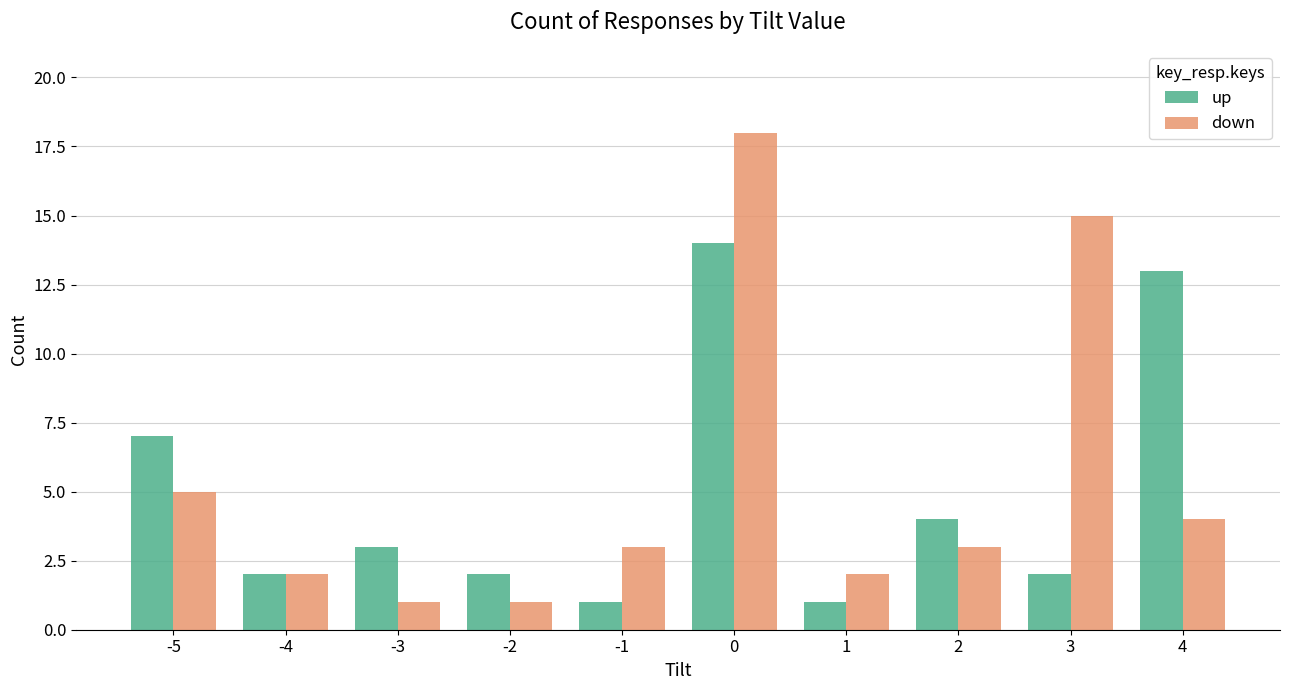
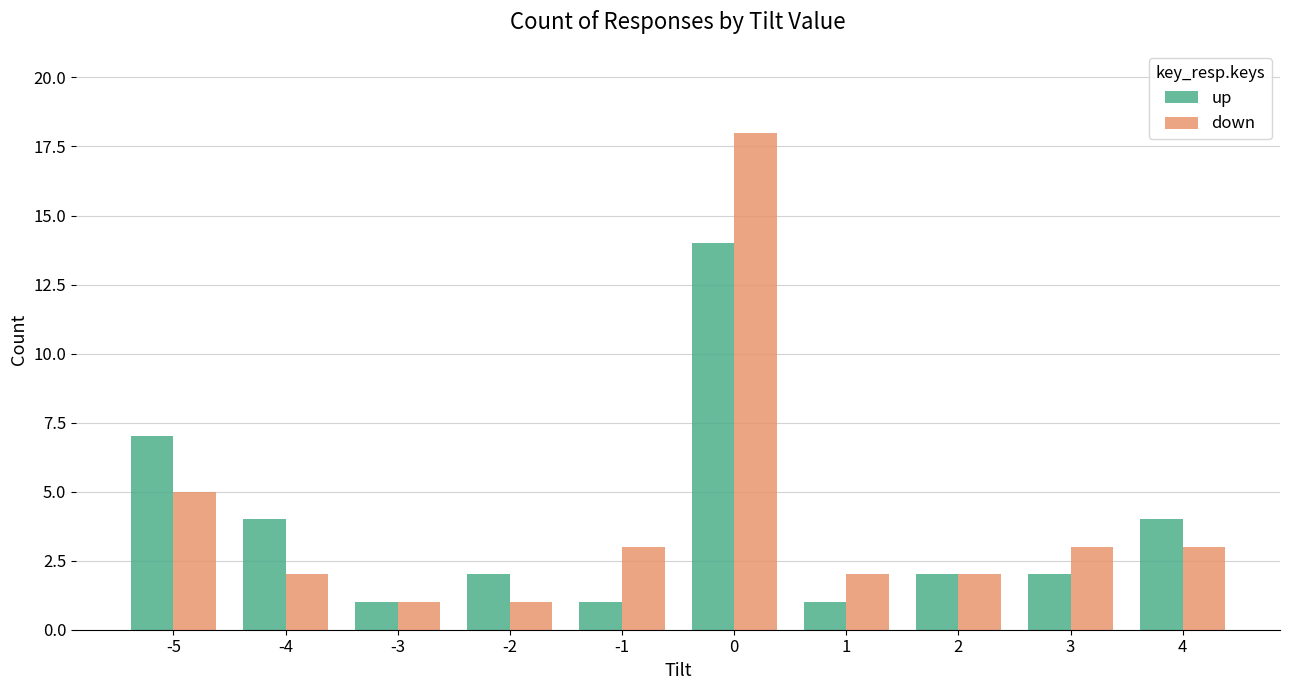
up, -4: 2 -> 4
up, -3: 3 -> 1
up, 2: 4 -> 2
down, 2: 3 -> 2
down, 3: 15 -> 3
up, 4: 13 -> 4
down, 4: 4 -> 3
